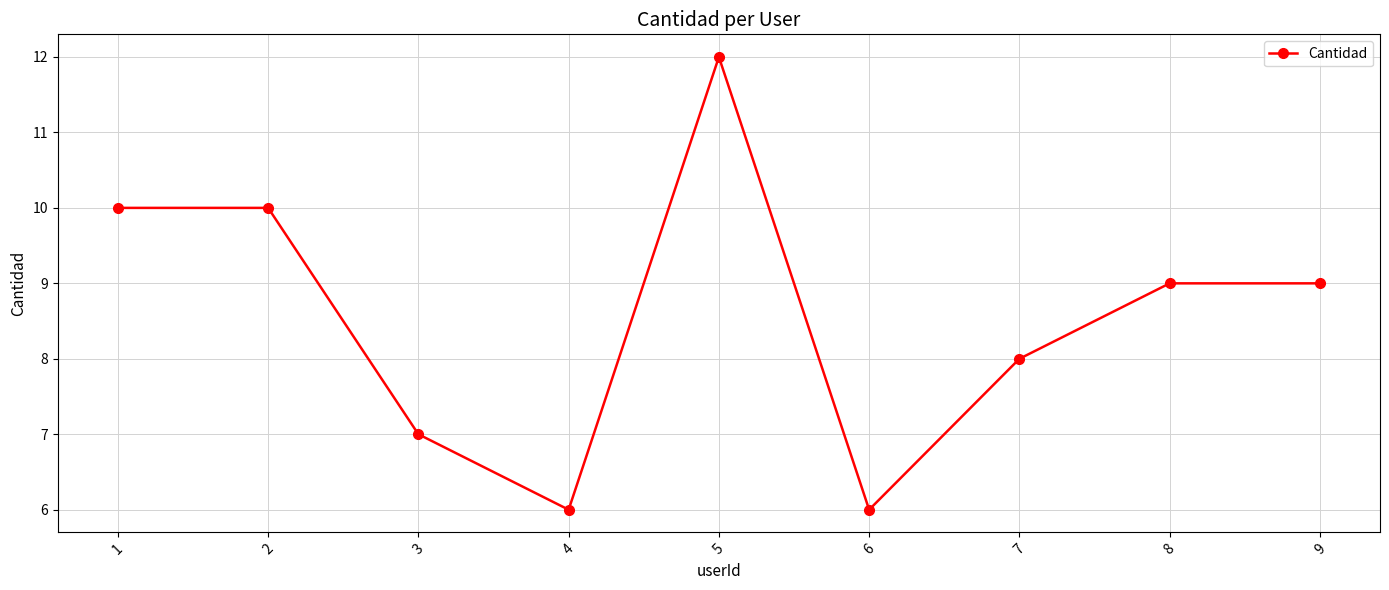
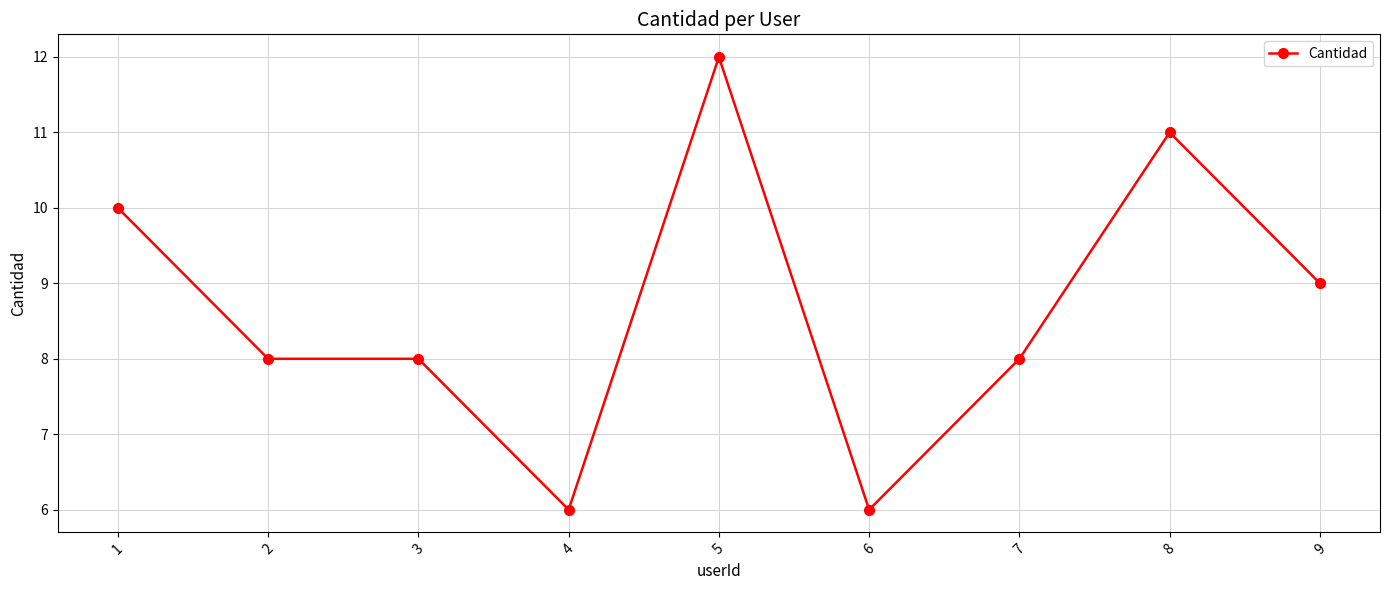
2: 10 -> 8
3: 7 -> 8
8: 9 -> 11
